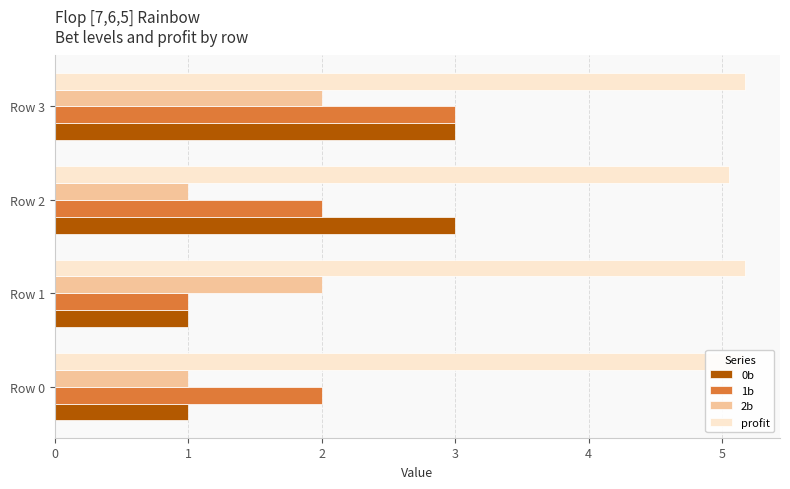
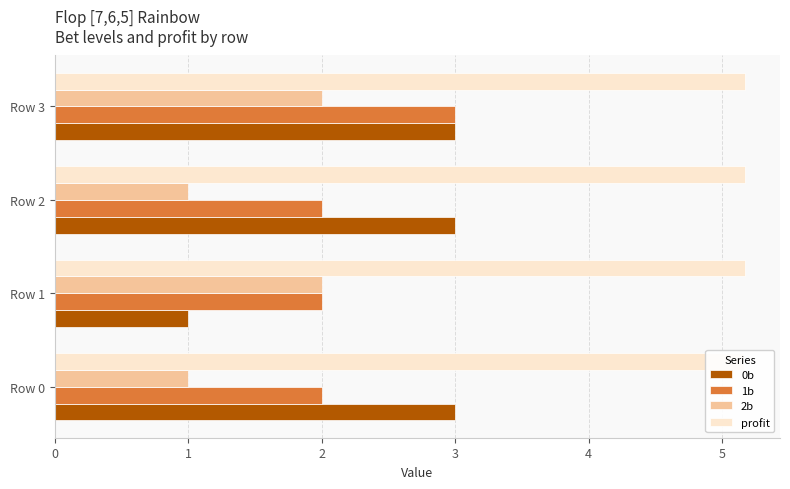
profit, Row 2: 5.05 -> 5.17
1b, Row 1: 1 -> 2
0b, Row 0: 1 -> 3
